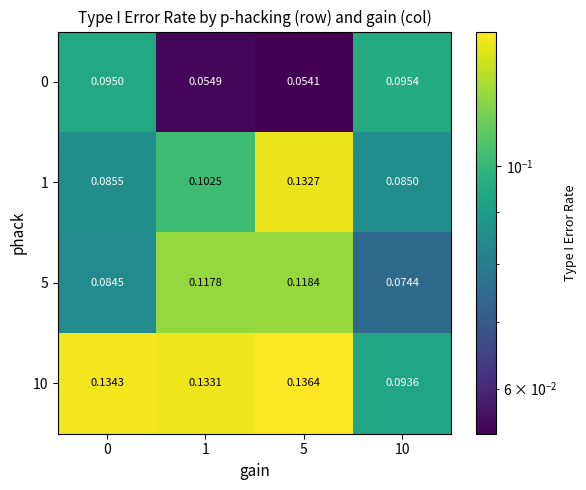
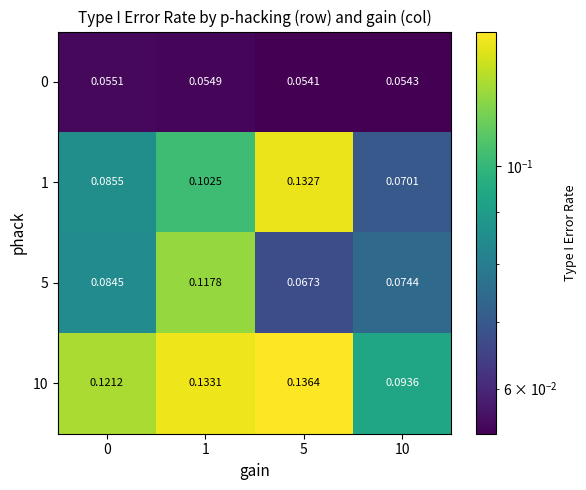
0, 0: 0.0950 -> 0.0551
0, 10: 0.0954 -> 0.0543
1, 10: 0.0850 -> 0.0701
5, 5: 0.1184 -> 0.0673
10, 0: 0.1343 -> 0.1212
